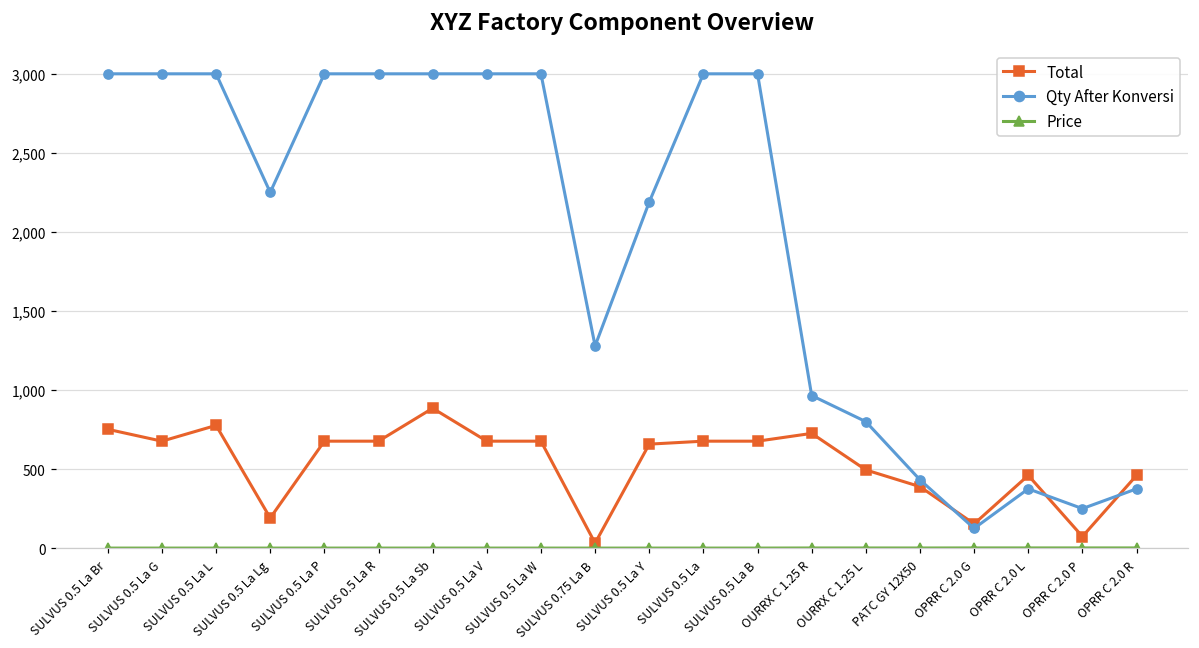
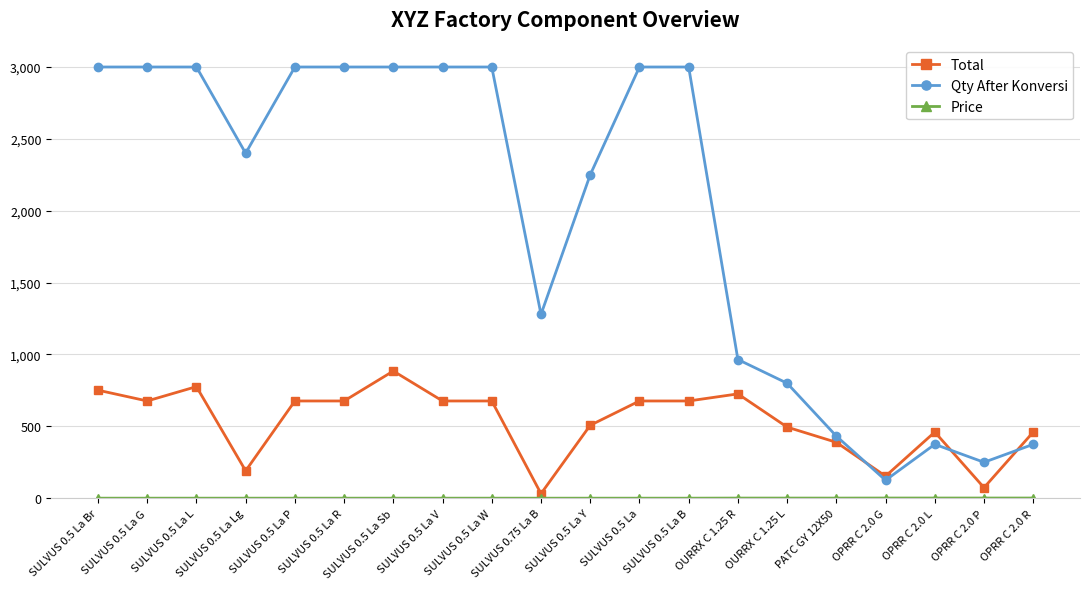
Qty After Konversi, SULVUS 0.5 La Lg: 2,250 -> 2,400
Total, SULVUS 0.5 La Y: 660 -> 510
Qty After Konversi, SULVUS 0.5 La Y: 2,190 -> 2,250
